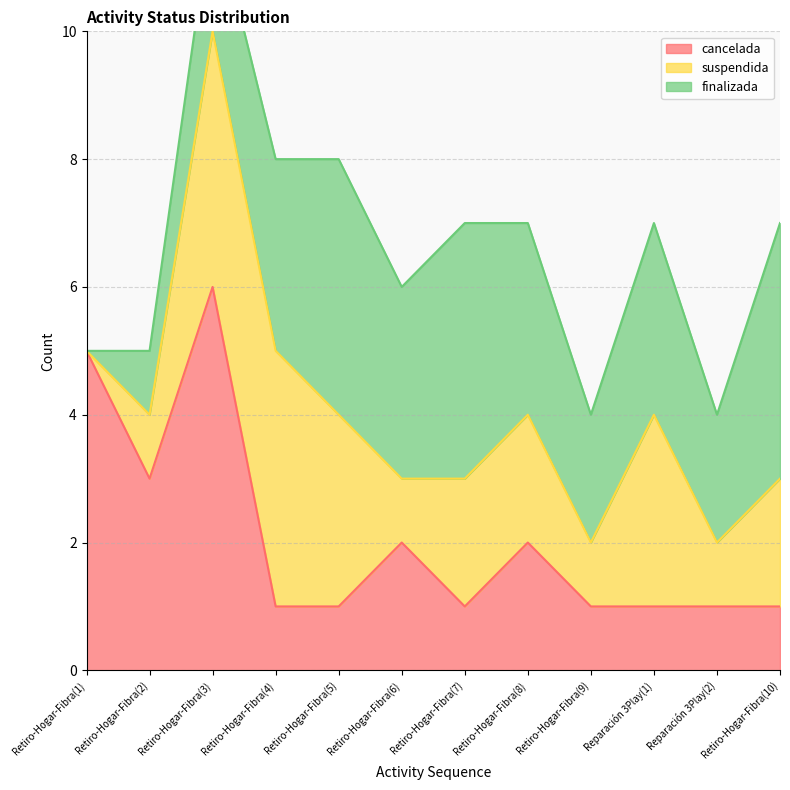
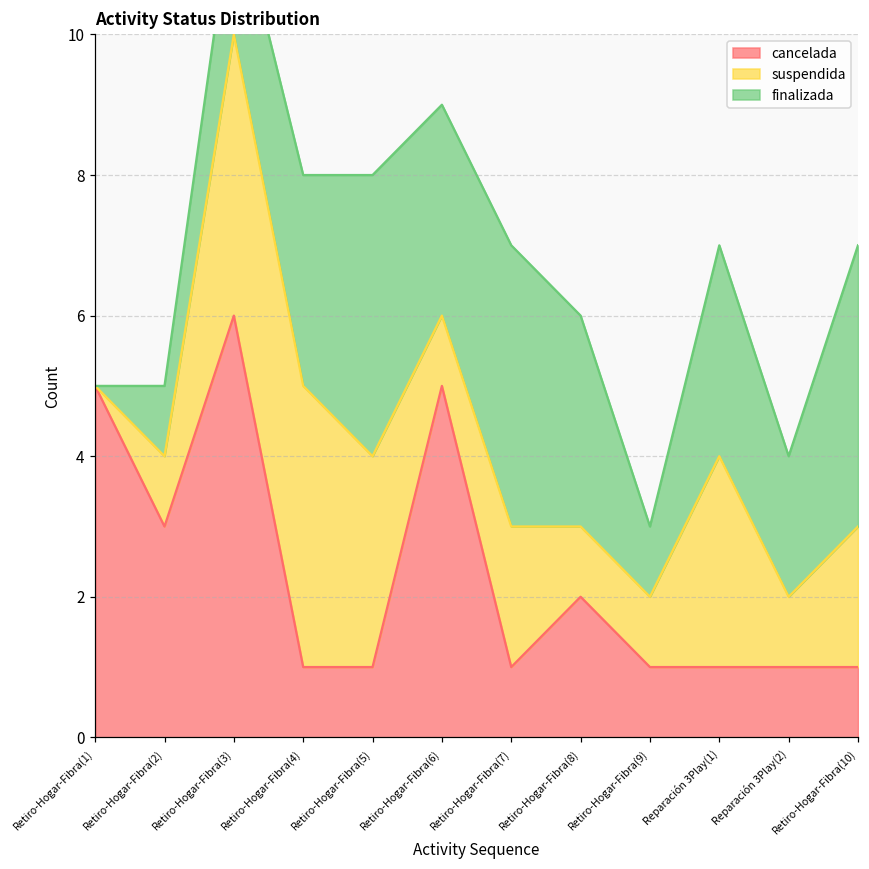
cancelada, Retiro-Hogar-Fibra(6): 2 -> 5
suspendida, Retiro-Hogar-Fibra(8): 2 -> 1
finalizada, Retiro-Hogar-Fibra(9): 2 -> 1
